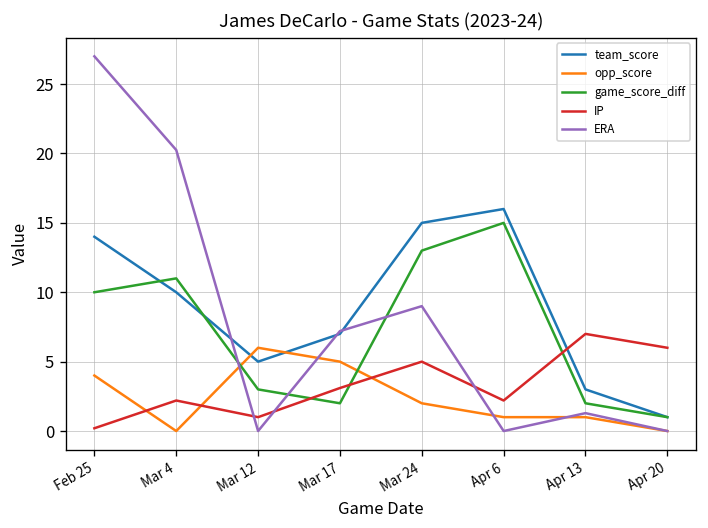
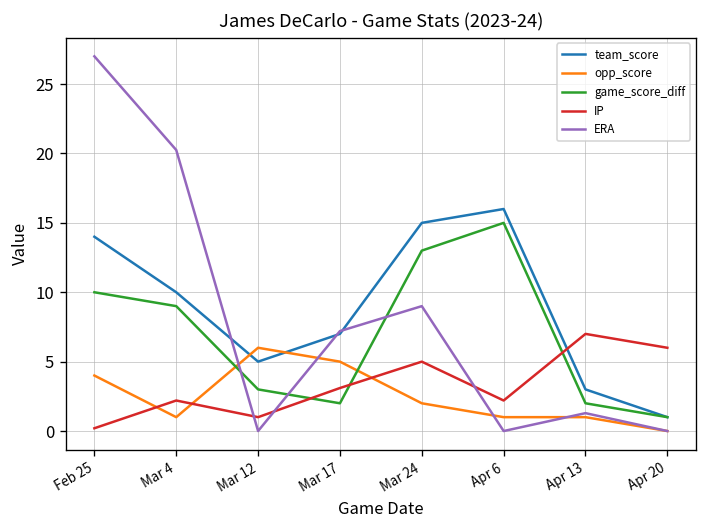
opp_score, Mar 4: 0 -> 1
game_score_diff, Mar 4: 11 -> 9
